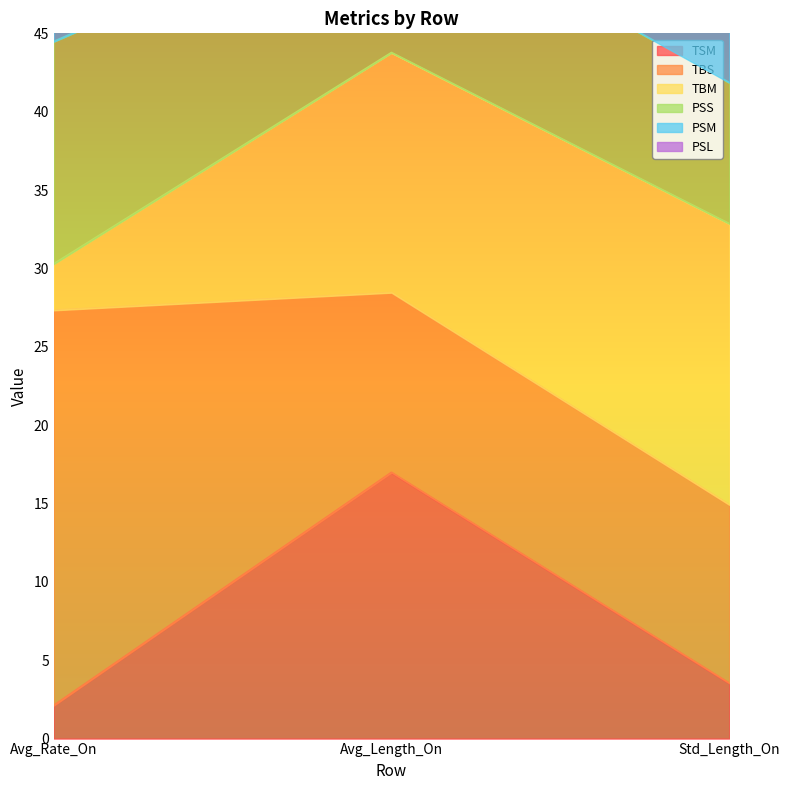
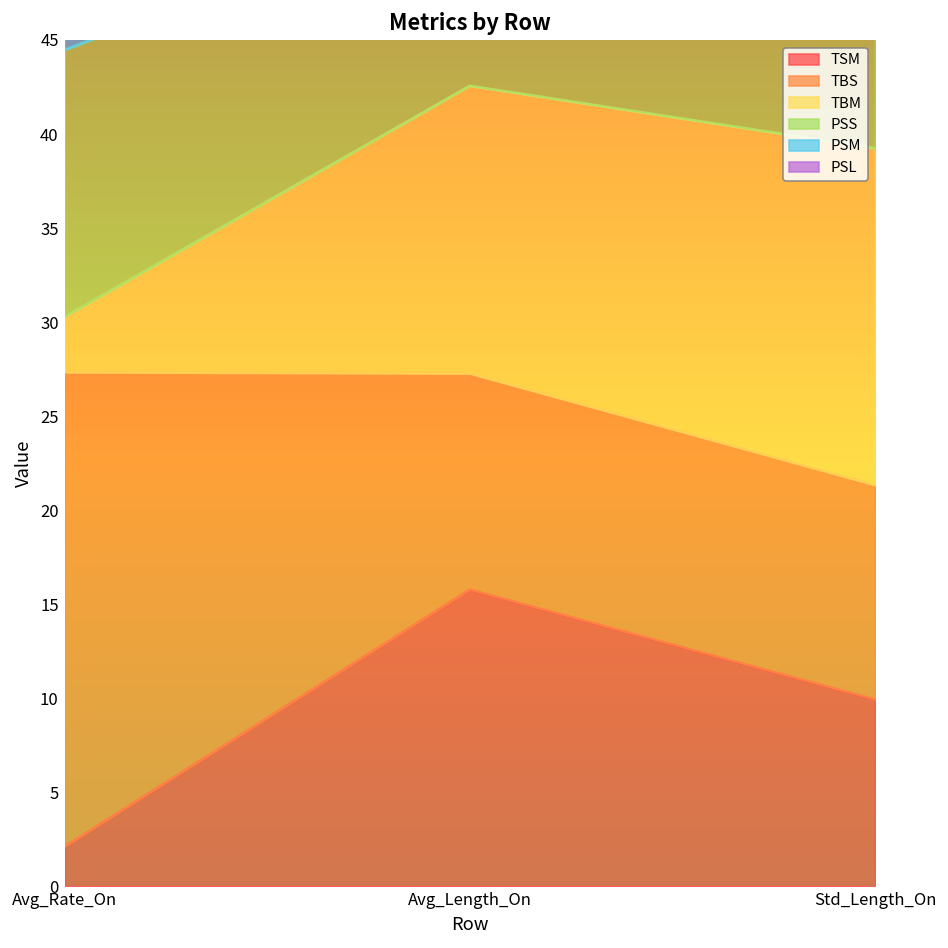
TSM, Avg_Length_On: 17.0 -> 15.8
TSM, Std_Length_On: 3.5 -> 9.9
